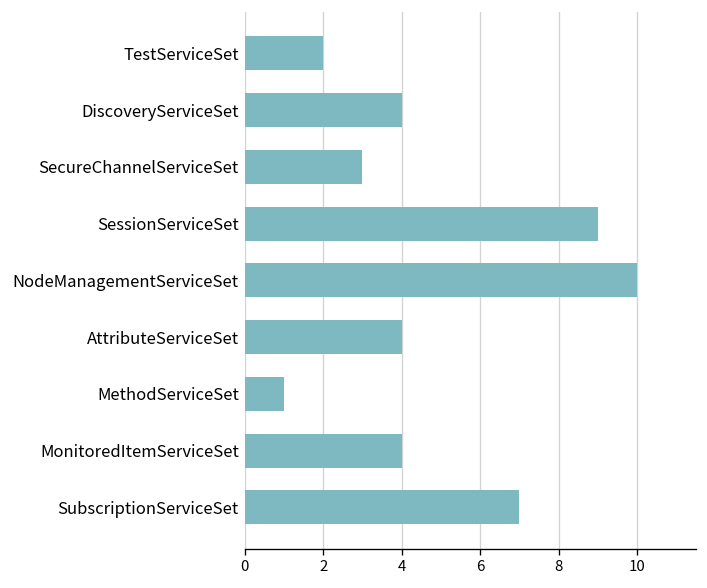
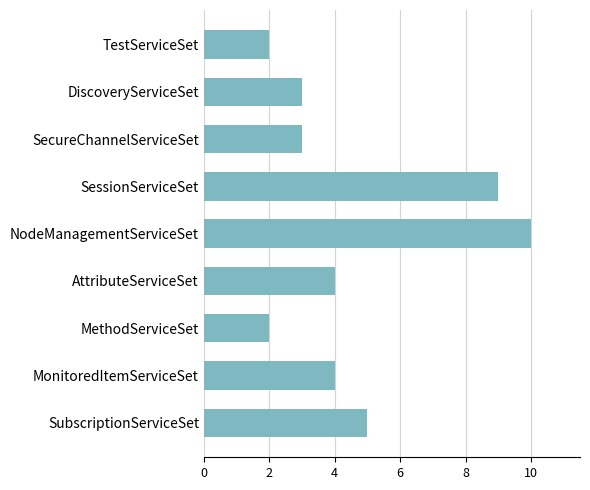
DiscoveryServiceSet: 4 -> 3
MethodServiceSet: 1 -> 2
SubscriptionServiceSet: 7 -> 5
